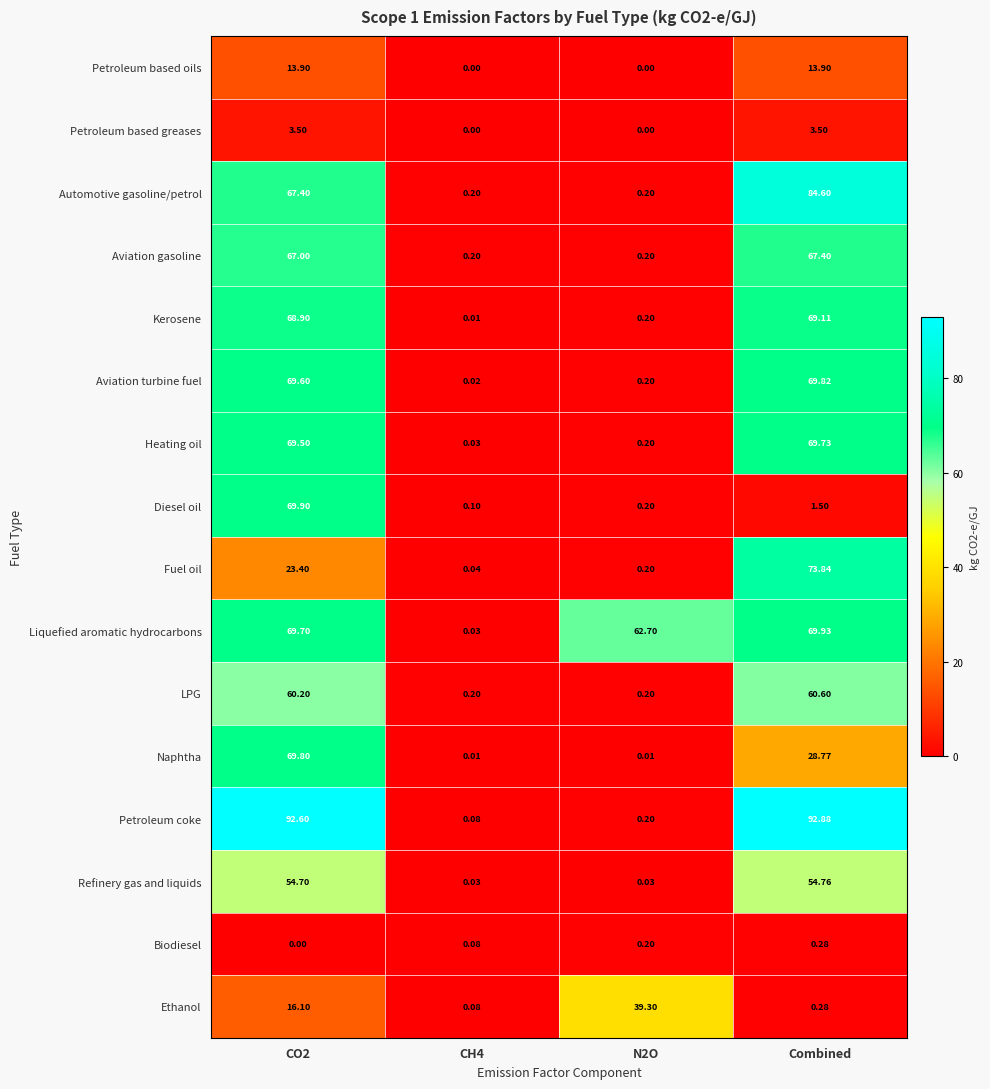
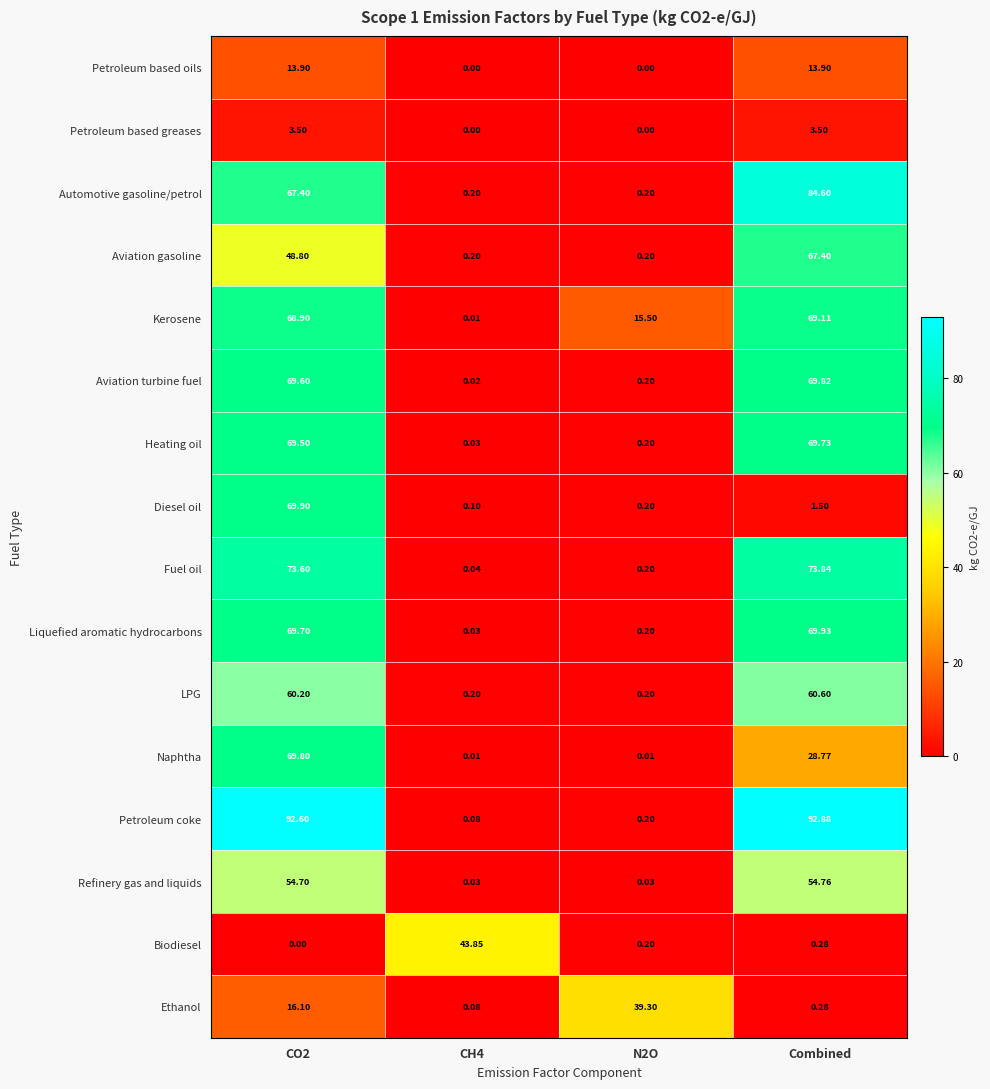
Aviation gasoline, CO2: 67.00 -> 48.80
Kerosene, N2O: 0.20 -> 15.50
Fuel oil, CO2: 23.40 -> 73.60
Liquefied aromatic hydrocarbons, N2O: 62.70 -> 0.20
Biodiesel, CH4: 0.08 -> 43.85
